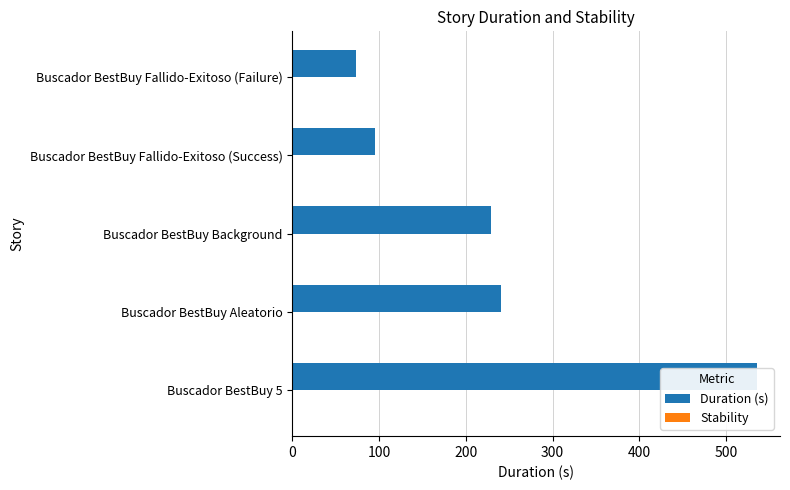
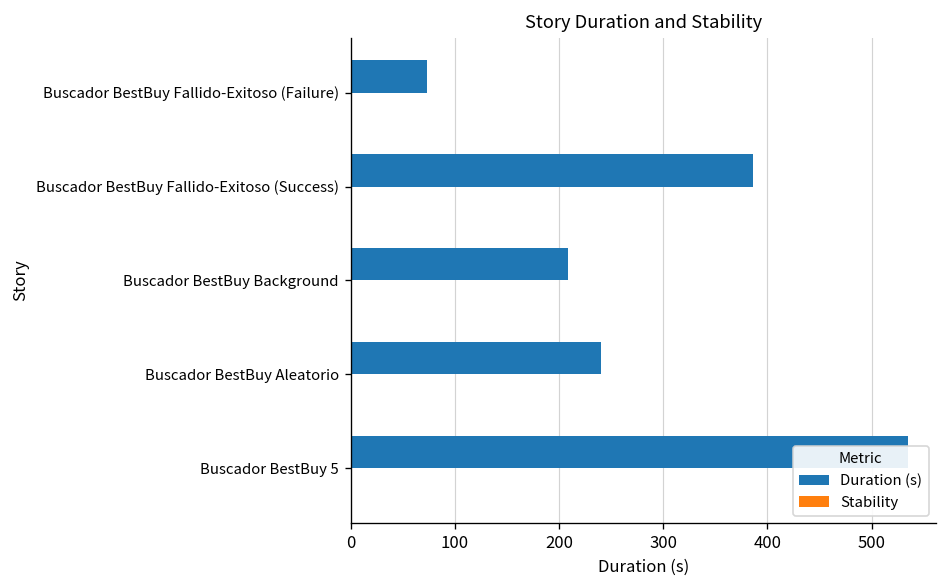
Duration (s), Buscador BestBuy Fallido-Exitoso (Success): 90 -> 390
Duration (s), Buscador BestBuy Background: 230 -> 210
